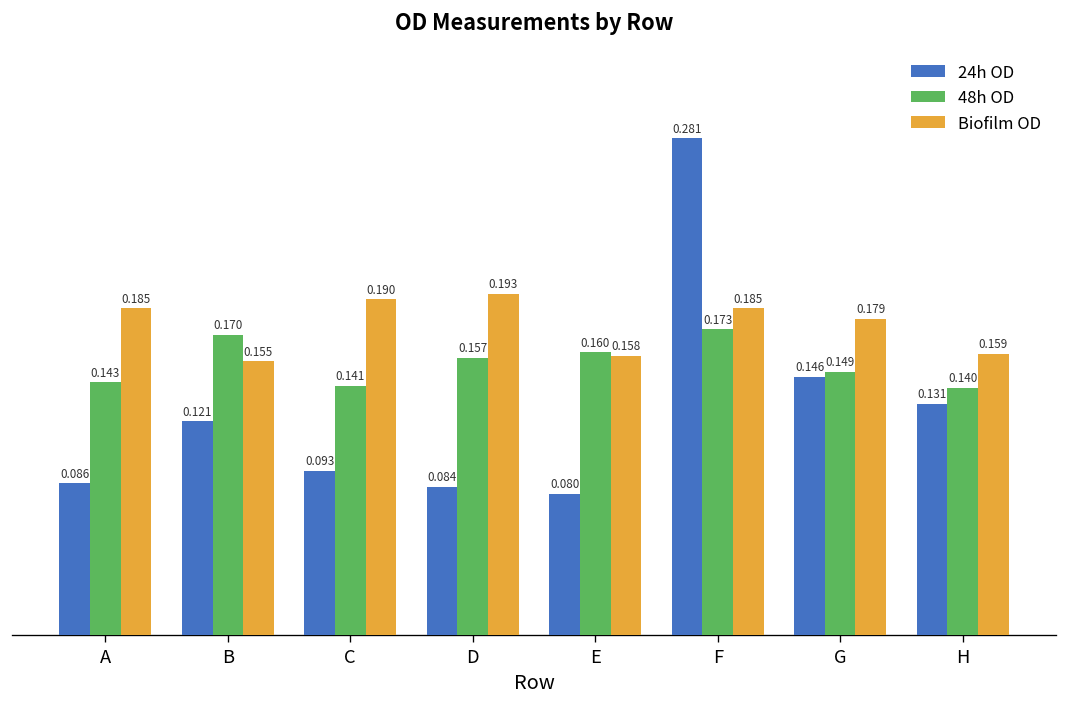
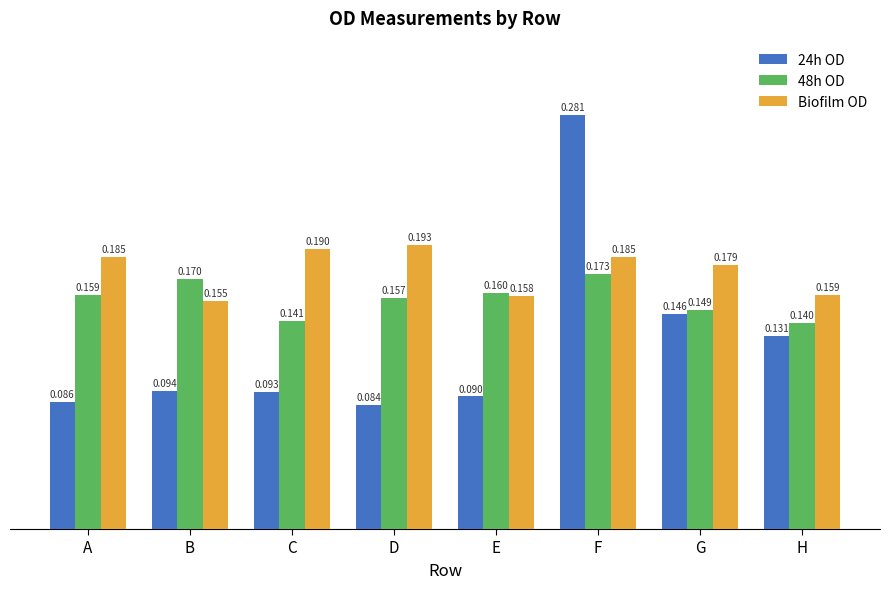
48h OD, A: 0.143 -> 0.159
24h OD, B: 0.121 -> 0.094
24h OD, E: 0.080 -> 0.090
